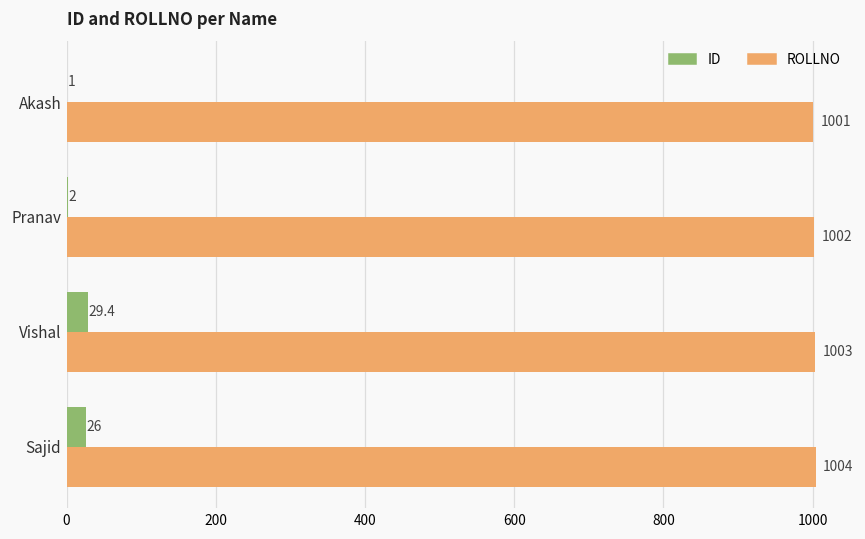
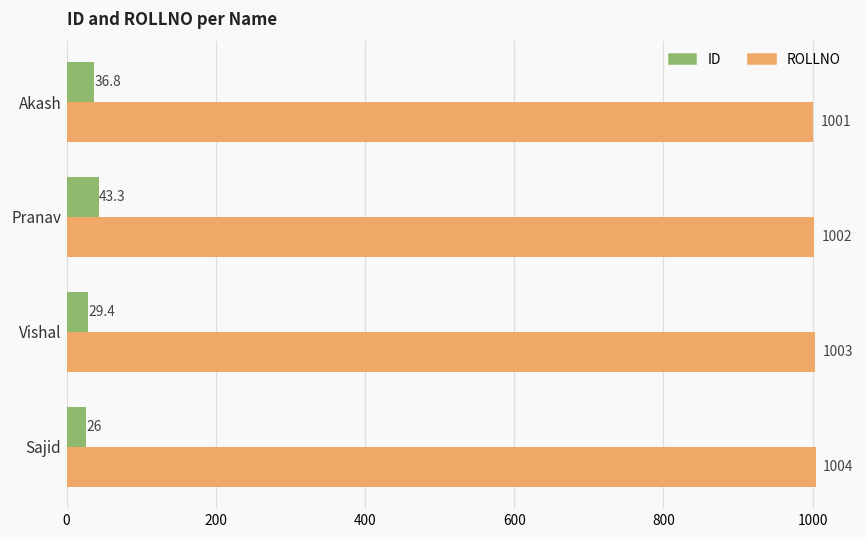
ID, Akash: 1 -> 36.8
ID, Pranav: 2 -> 43.3
